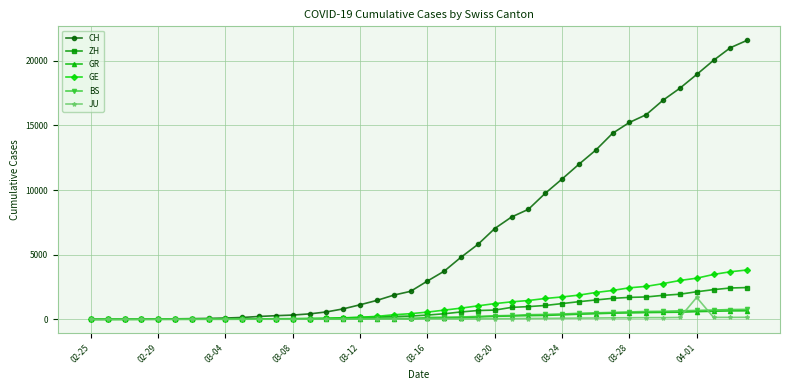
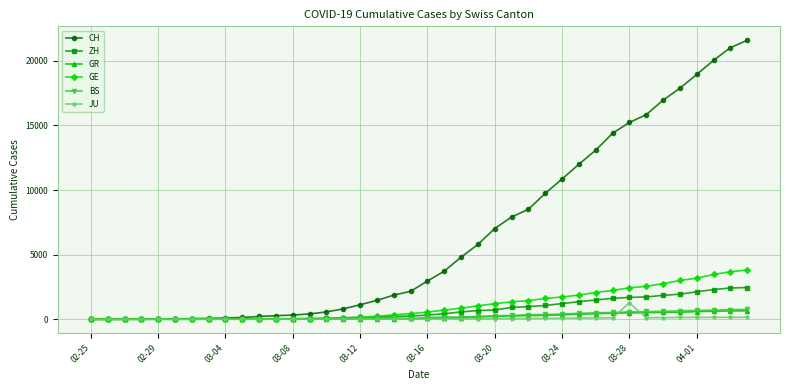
JU, 03-28: 100 -> 1300
JU, 04-01: 1700 -> 100
